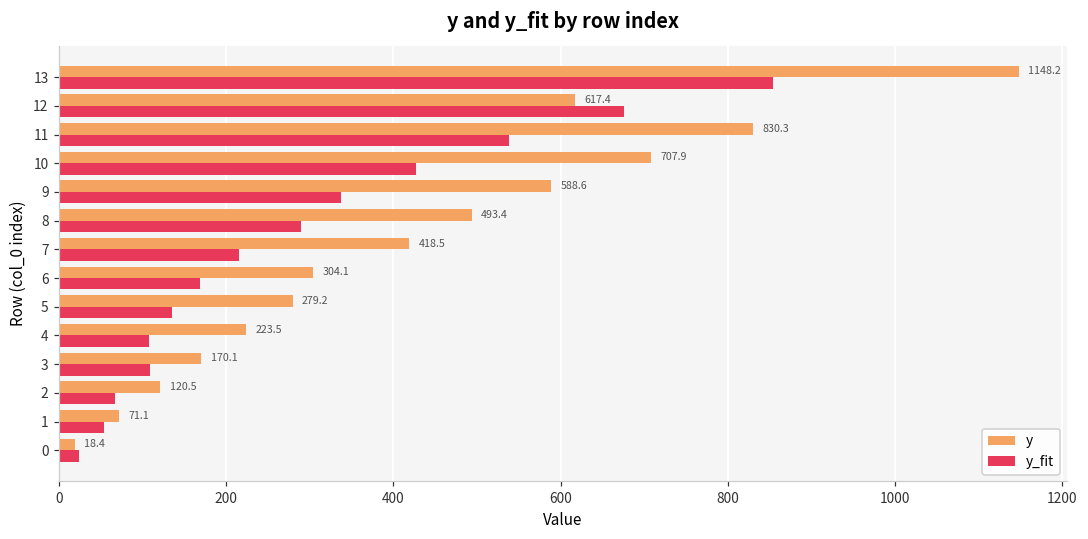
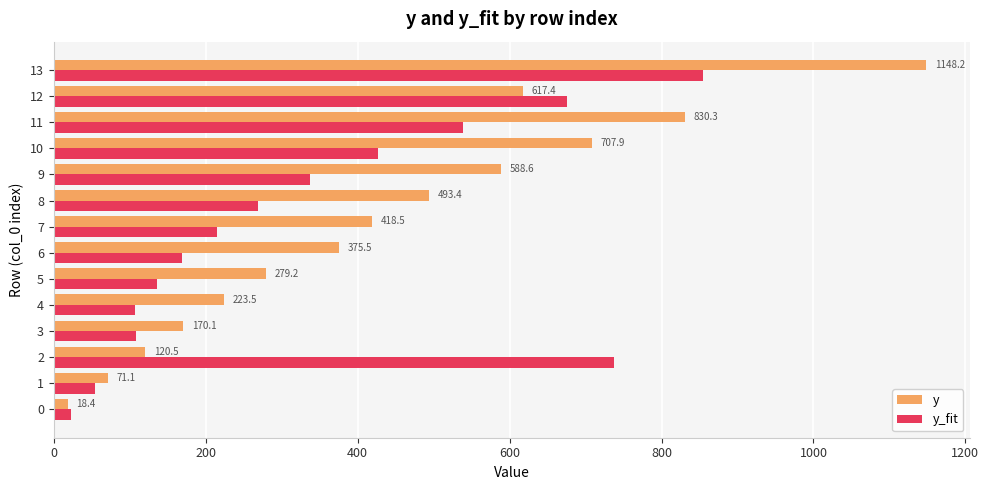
y_fit, 8: 290 -> 270
y, 6: 304.1 -> 375.5
y_fit, 2: 70 -> 740
